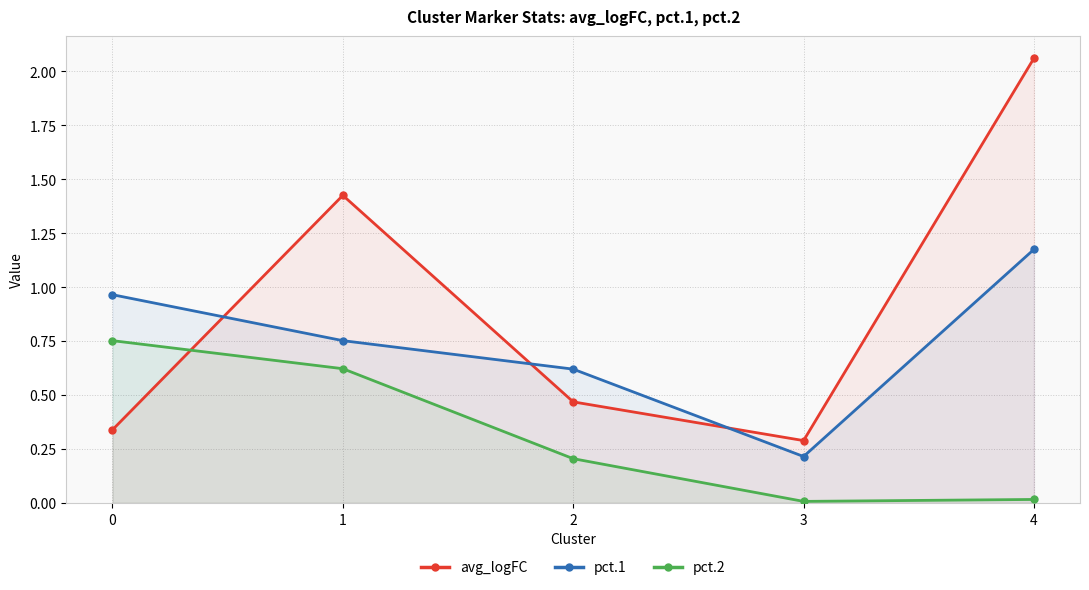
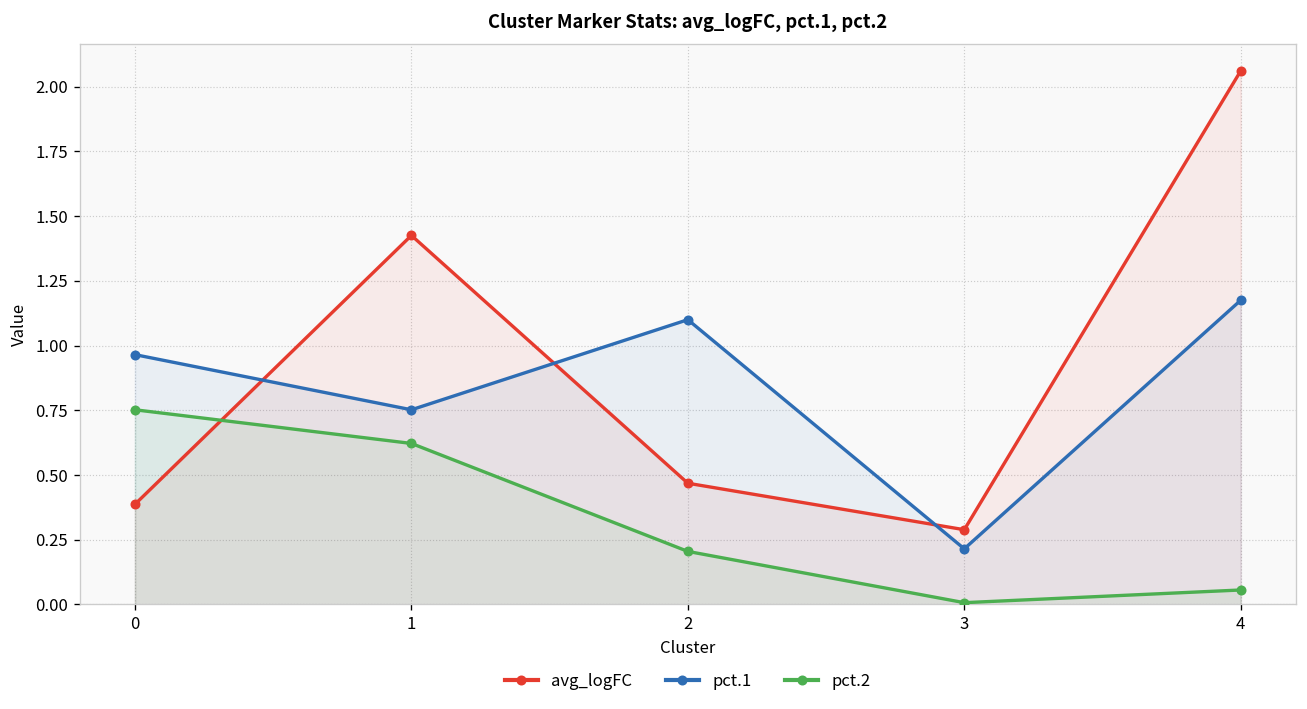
avg_logFC, 0: 0.34 -> 0.39
pct.1, 2: 0.62 -> 1.10
pct.2, 4: 0.02 -> 0.06
